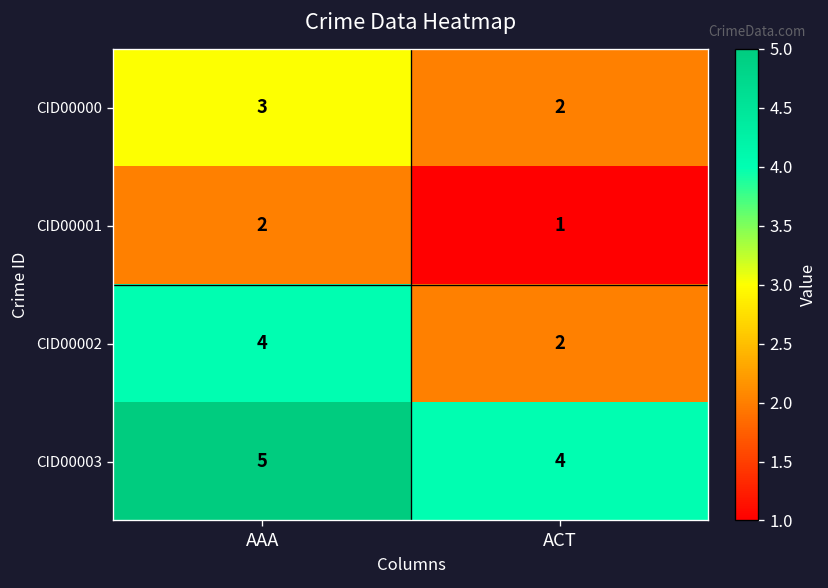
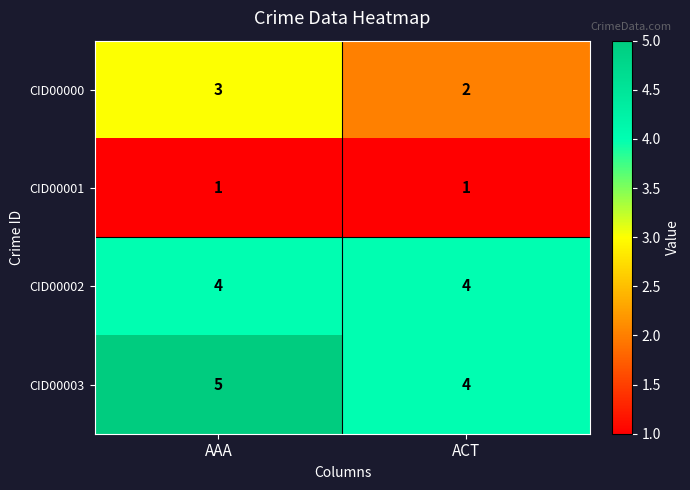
CID00001, AAA: 2 -> 1
CID00002, ACT: 2 -> 4
